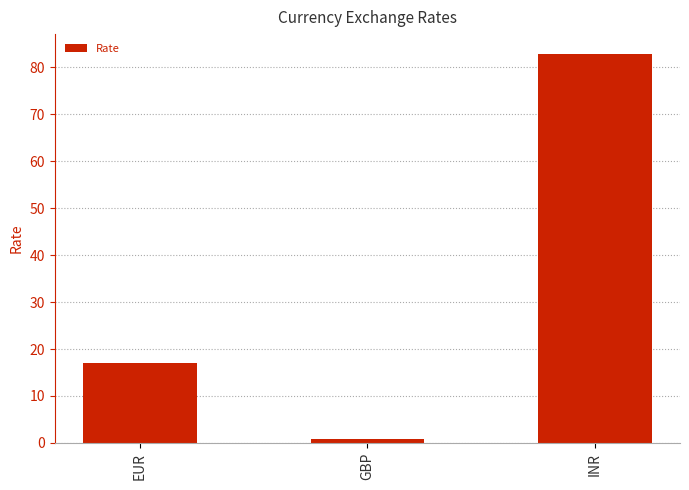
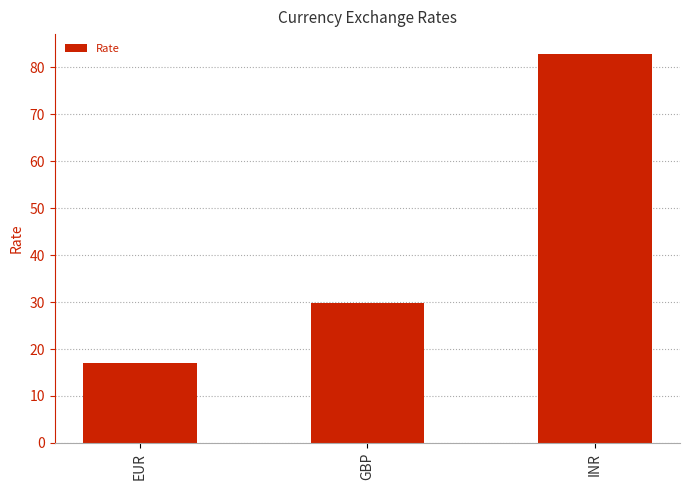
GBP: 1 -> 30
